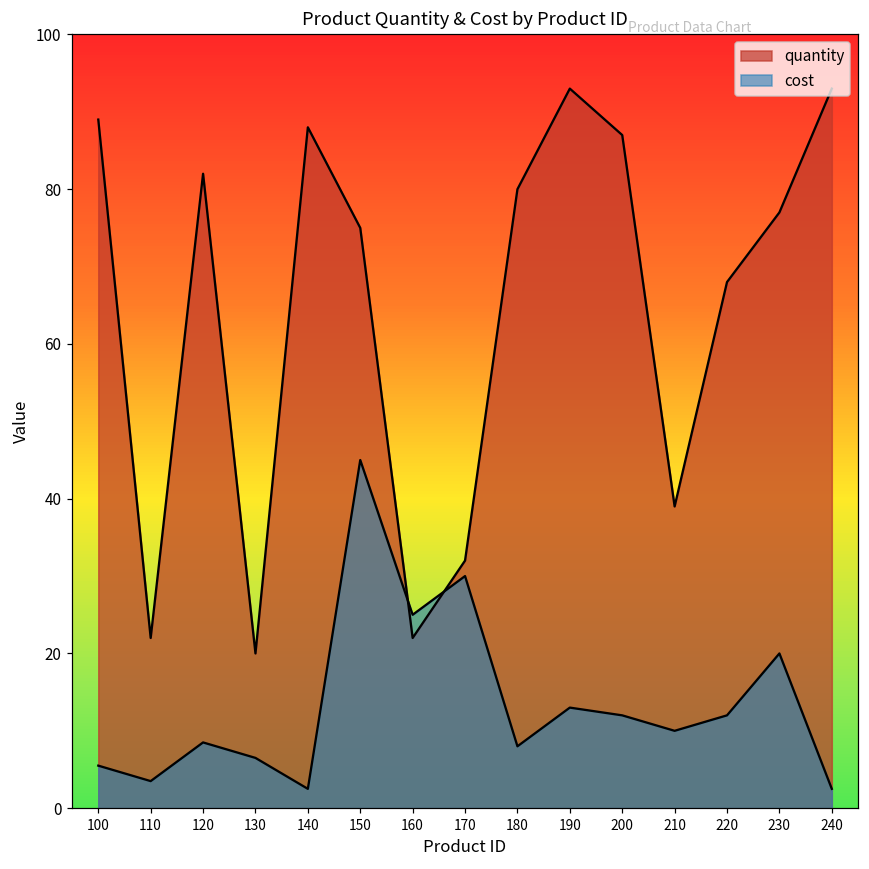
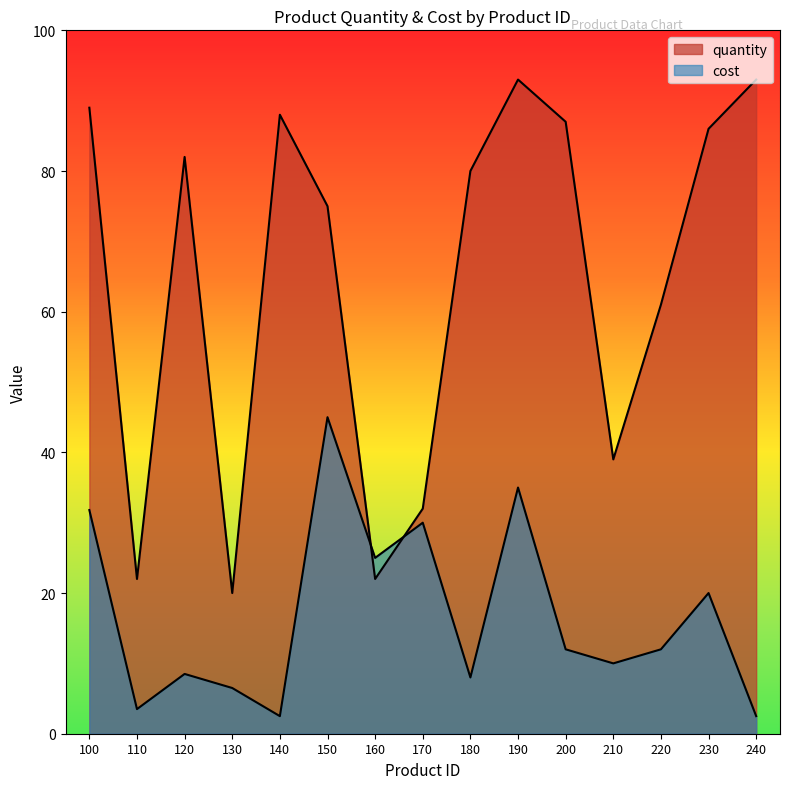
cost, 100: 6 -> 32
cost, 190: 13 -> 35
quantity, 220: 68 -> 61
quantity, 230: 77 -> 86
